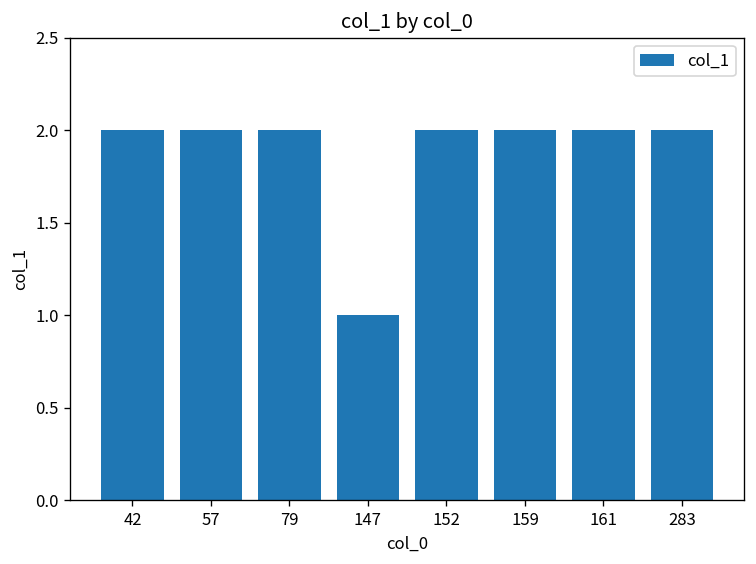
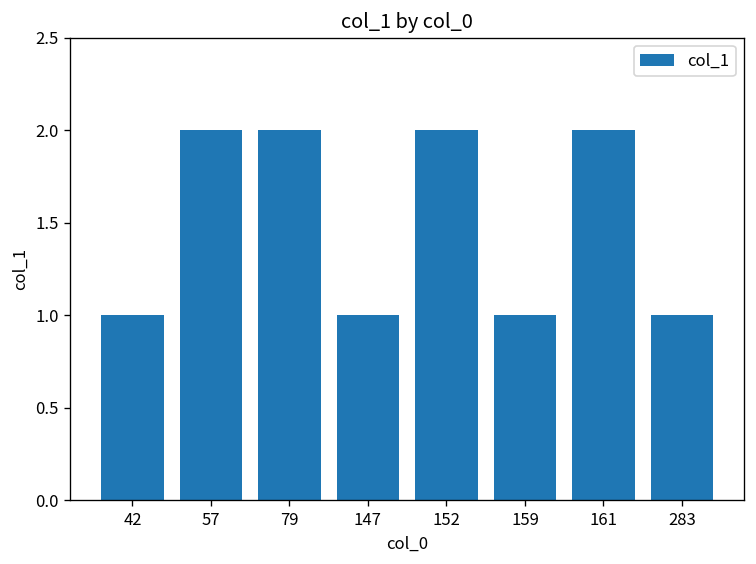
42: 2 -> 1
159: 2 -> 1
283: 2 -> 1
